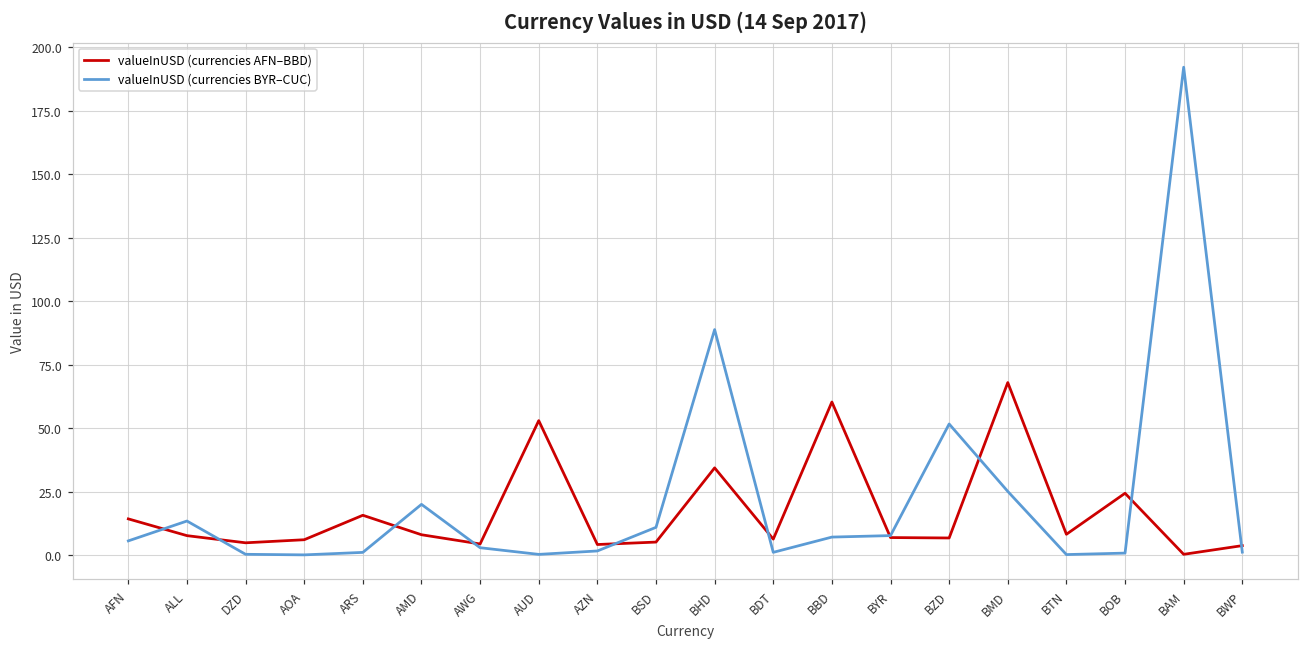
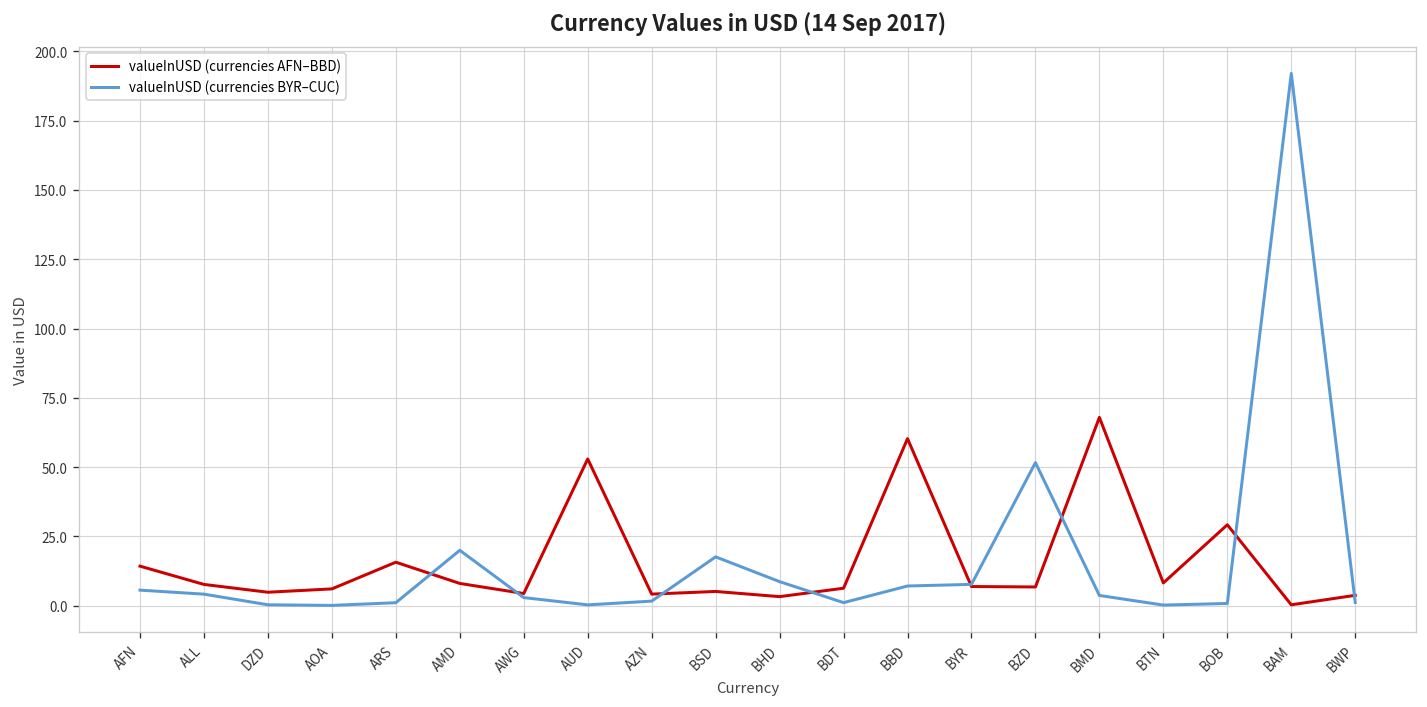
valueInUSD (currencies BYR–CUC), ALL: 13 -> 4
valueInUSD (currencies BYR–CUC), BSD: 11 -> 18
valueInUSD (currencies AFN–BBD), BHD: 34 -> 3
valueInUSD (currencies BYR–CUC), BHD: 89 -> 9
valueInUSD (currencies BYR–CUC), BMD: 25 -> 4
valueInUSD (currencies AFN–BBD), BOB: 24 -> 29
